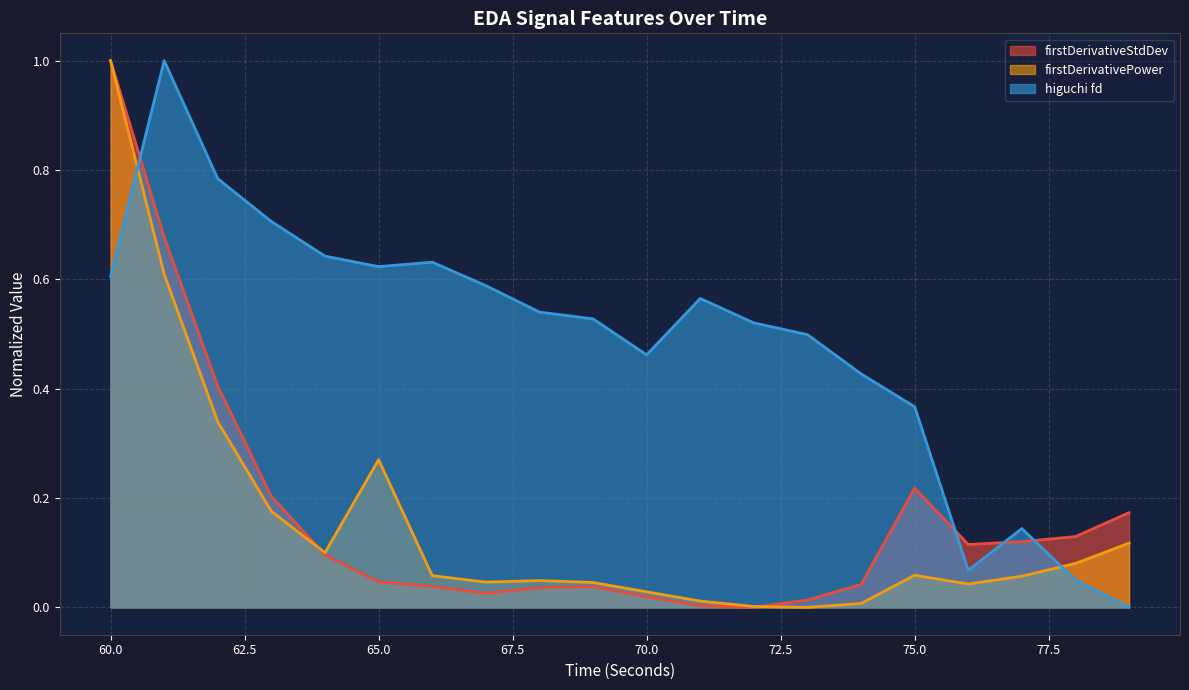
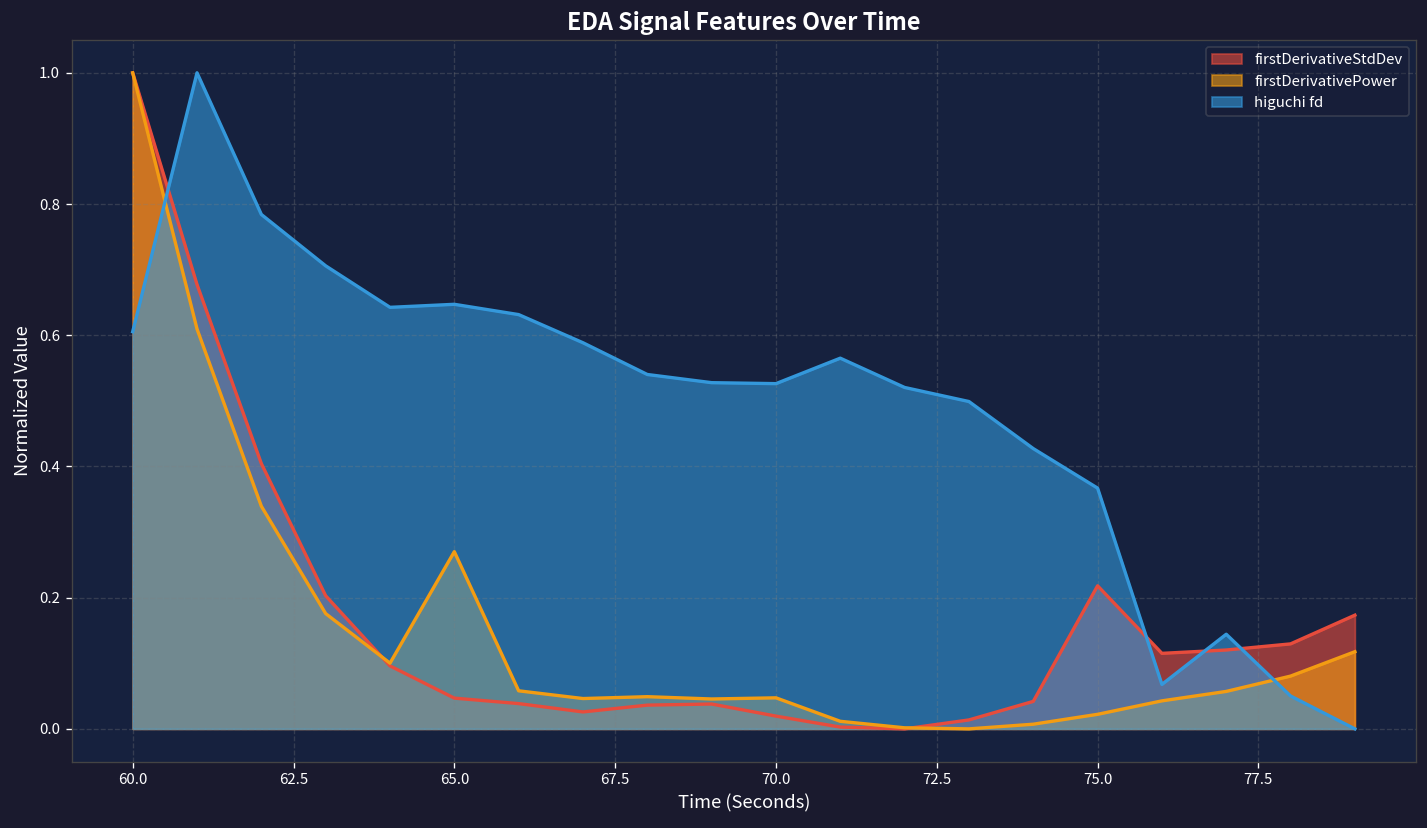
higuchi fd, 65.0: 0.62 -> 0.65
firstDerivativePower, 70.0: 0.03 -> 0.05
higuchi fd, 70.0: 0.46 -> 0.53
firstDerivativePower, 75.0: 0.06 -> 0.02
